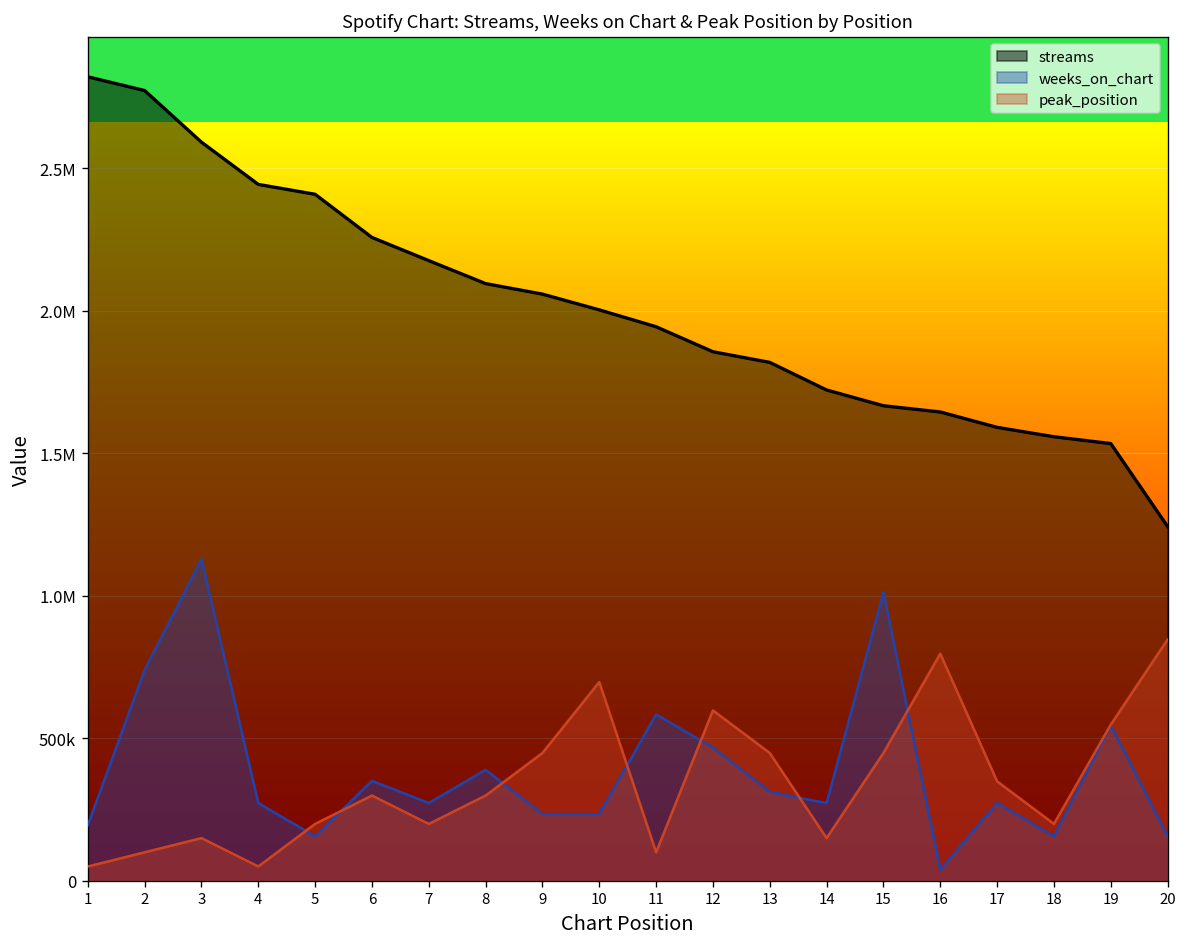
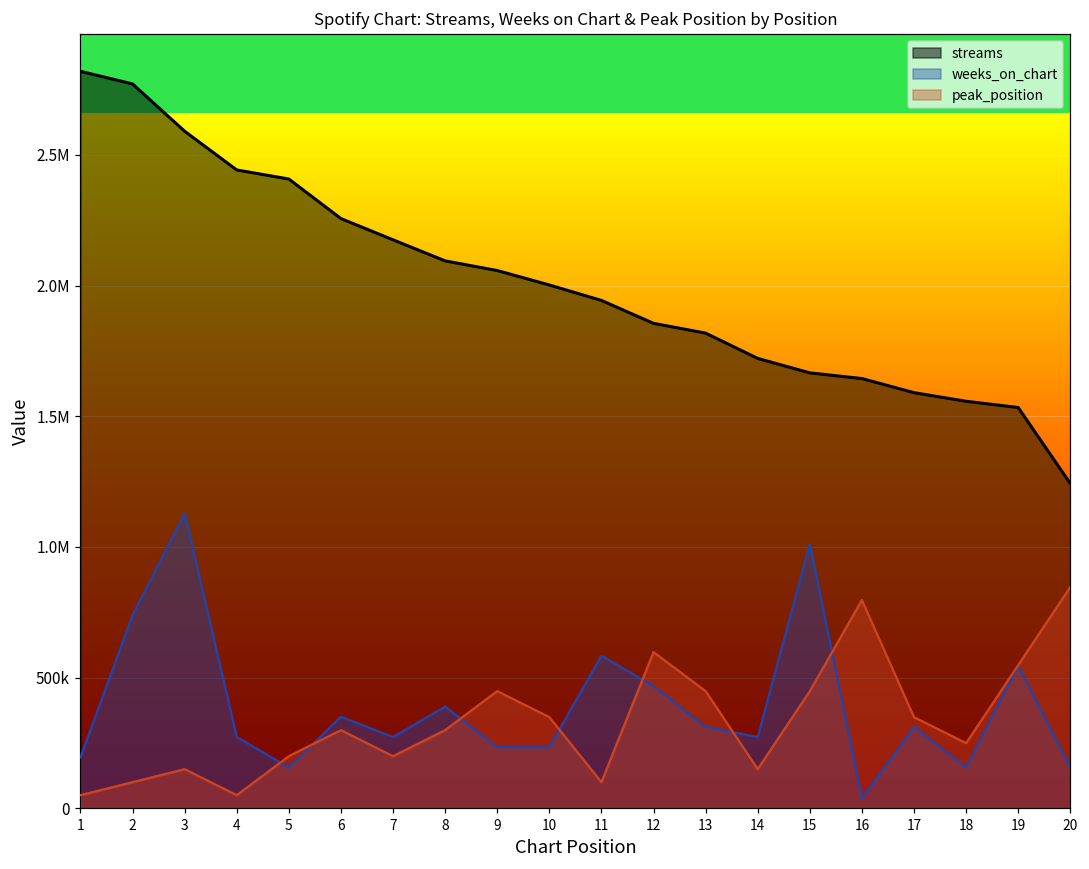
peak_position, 10: 700000 -> 350000
weeks_on_chart, 17: 270000 -> 310000
peak_position, 18: 200000 -> 250000
